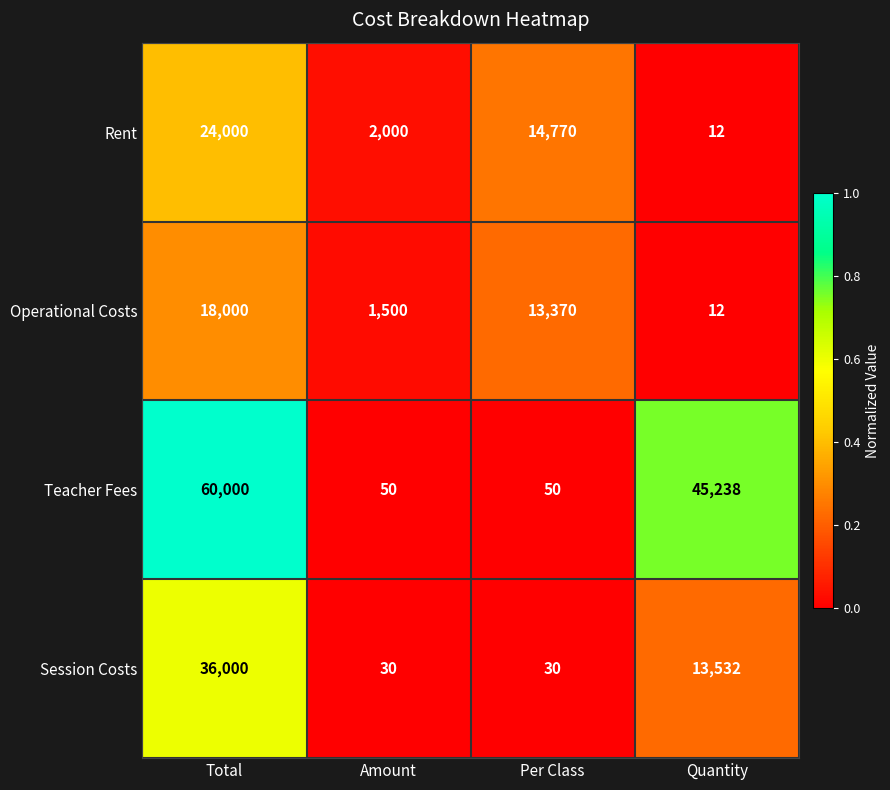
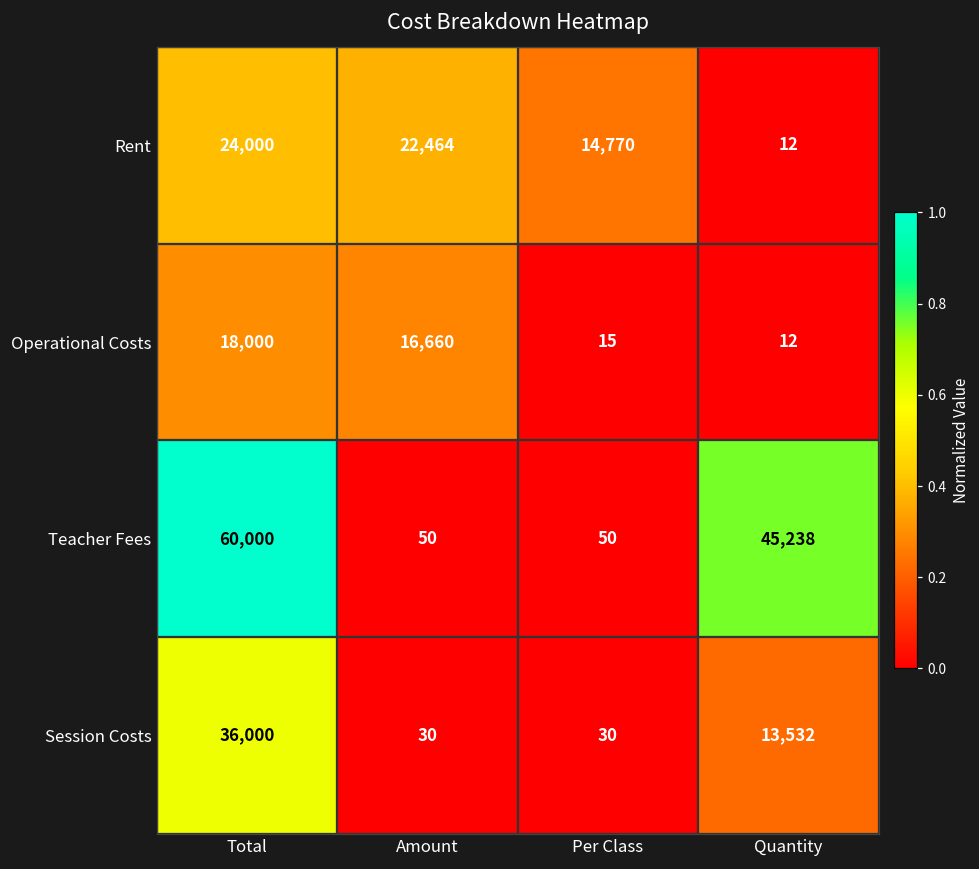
Rent, Amount: 2,000 -> 22,464
Operational Costs, Amount: 1,500 -> 16,660
Operational Costs, Per Class: 13,370 -> 15
